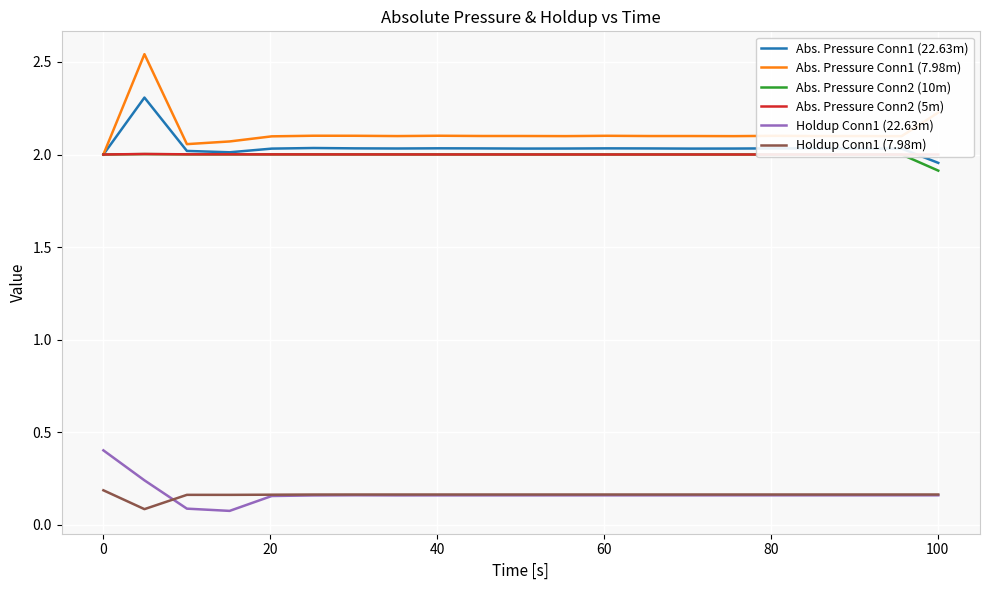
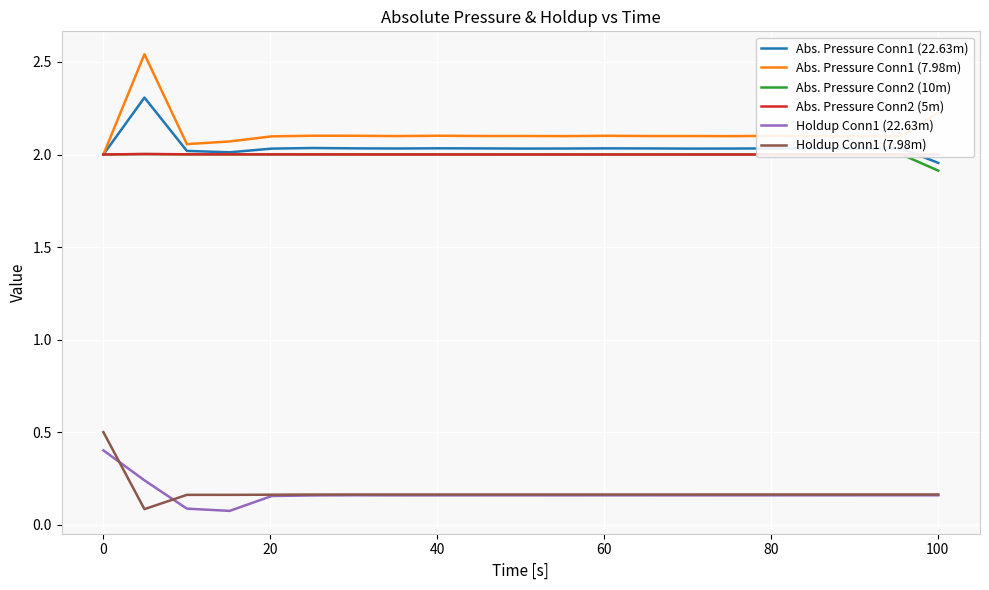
Holdup Conn1 (7.98m), 0: 0.19 -> 0.50
